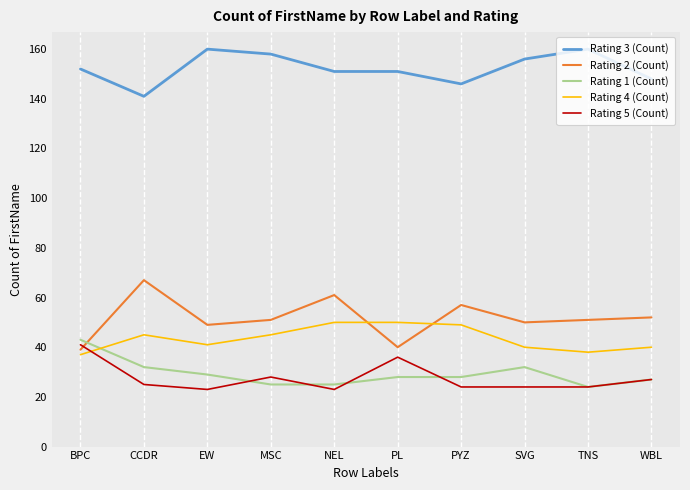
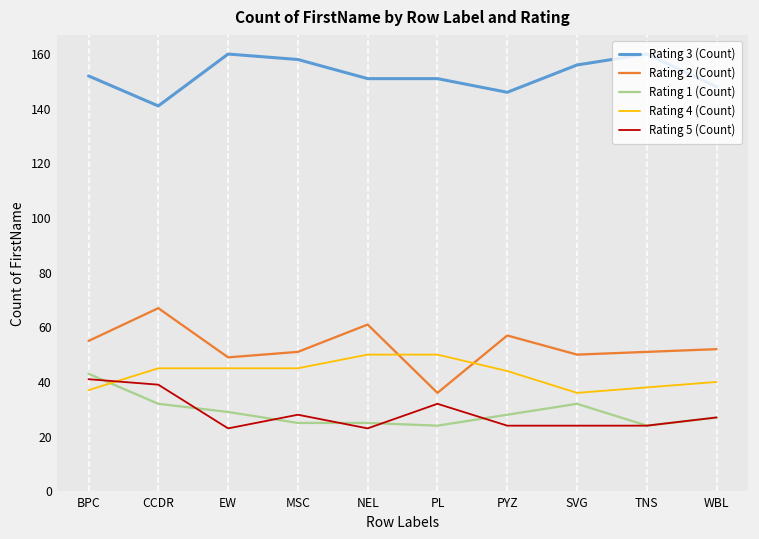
Rating 2 (Count), BPC: 39 -> 55
Rating 5 (Count), CCDR: 25 -> 39
Rating 4 (Count), EW: 41 -> 45
Rating 2 (Count), PL: 40 -> 36
Rating 1 (Count), PL: 28 -> 24
Rating 5 (Count), PL: 36 -> 32
Rating 4 (Count), PYZ: 49 -> 44
Rating 4 (Count), SVG: 40 -> 36
